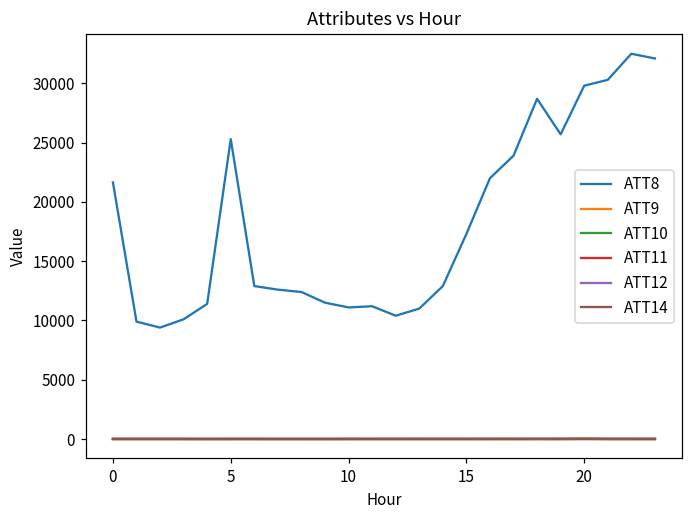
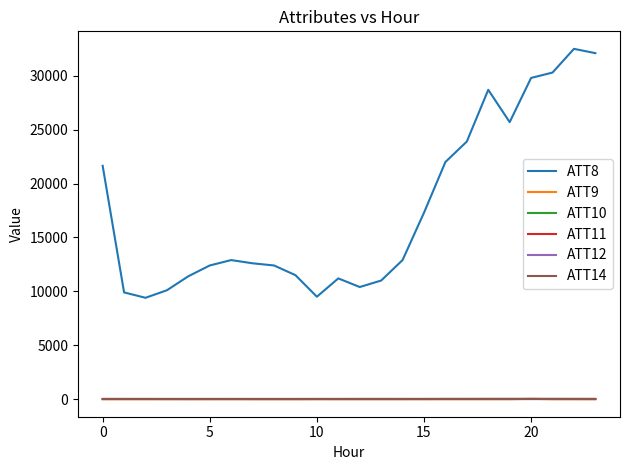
ATT8, 5: 25300 -> 12400
ATT8, 10: 11100 -> 9500
